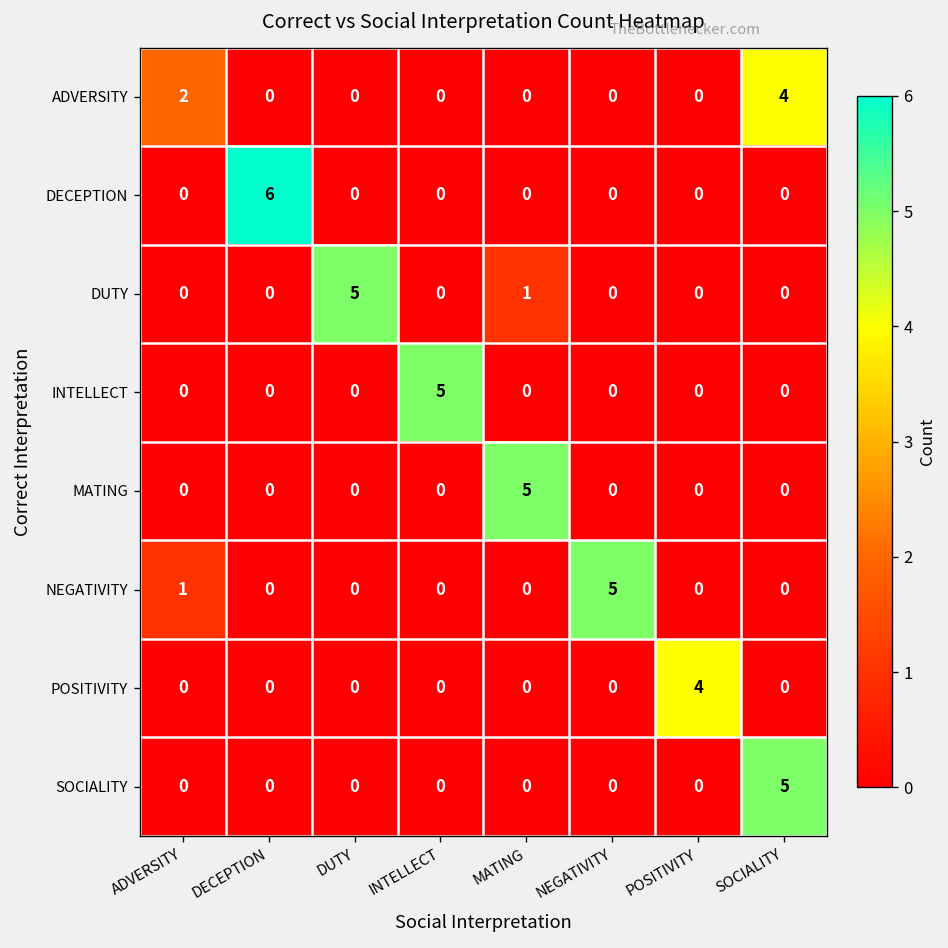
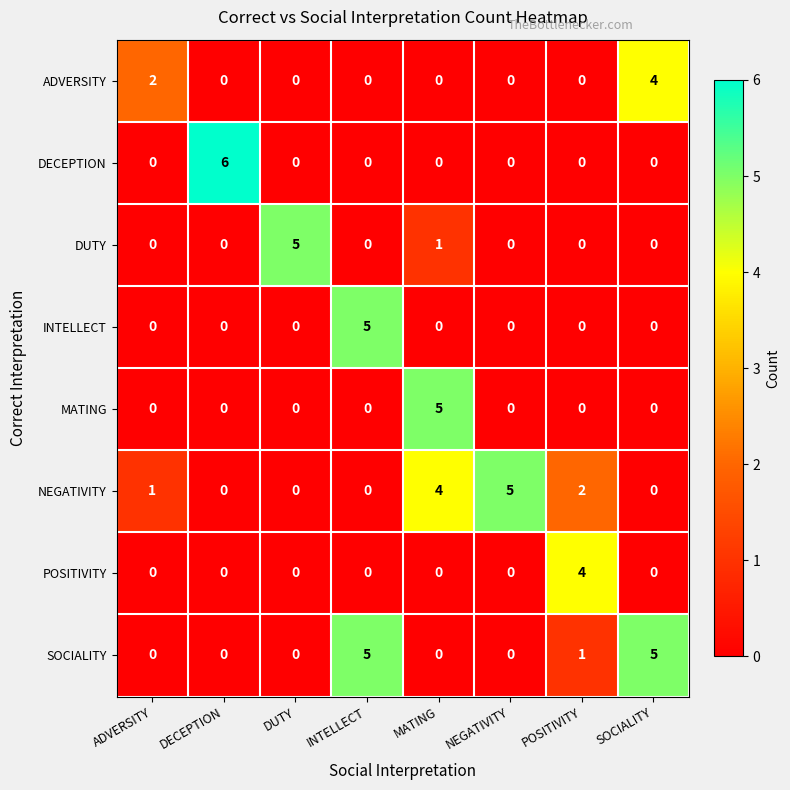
NEGATIVITY, MATING: 0 -> 4
NEGATIVITY, POSITIVITY: 0 -> 2
SOCIALITY, INTELLECT: 0 -> 5
SOCIALITY, POSITIVITY: 0 -> 1
